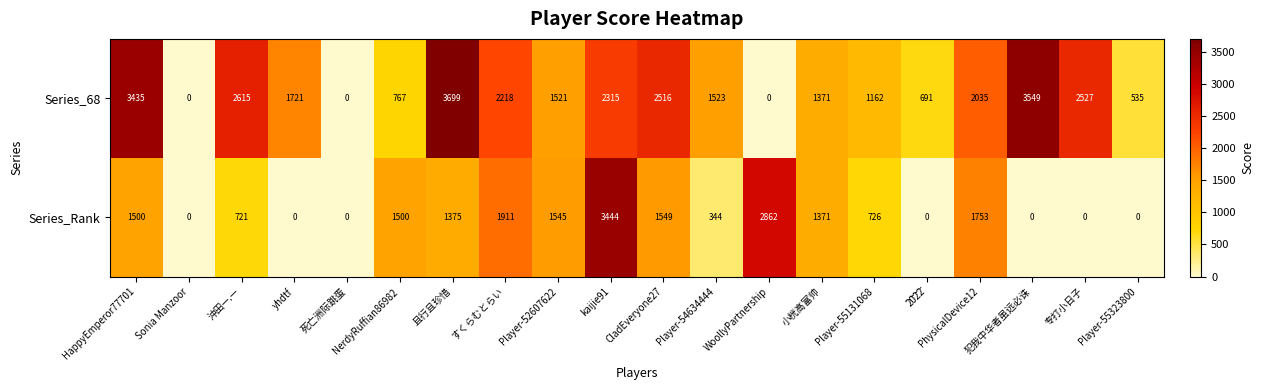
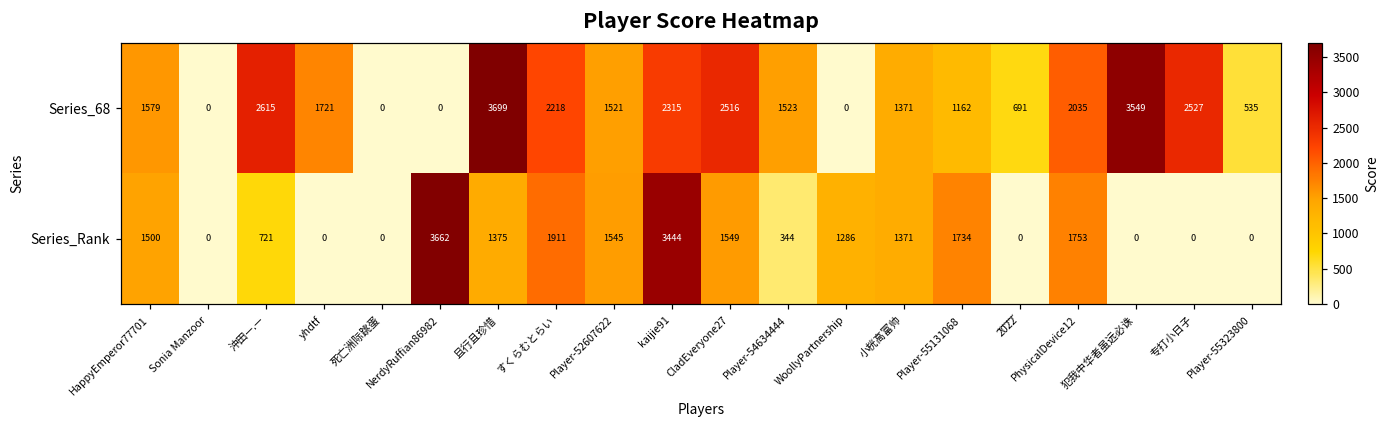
Series_68, HappyEmperor77701: 3435 -> 1579
Series_68, NerdyRuffian86982: 767 -> 0
Series_Rank, NerdyRuffian86982: 1500 -> 3662
Series_Rank, WoollyPartnership: 2862 -> 1286
Series_Rank, Player-55131068: 726 -> 1734
